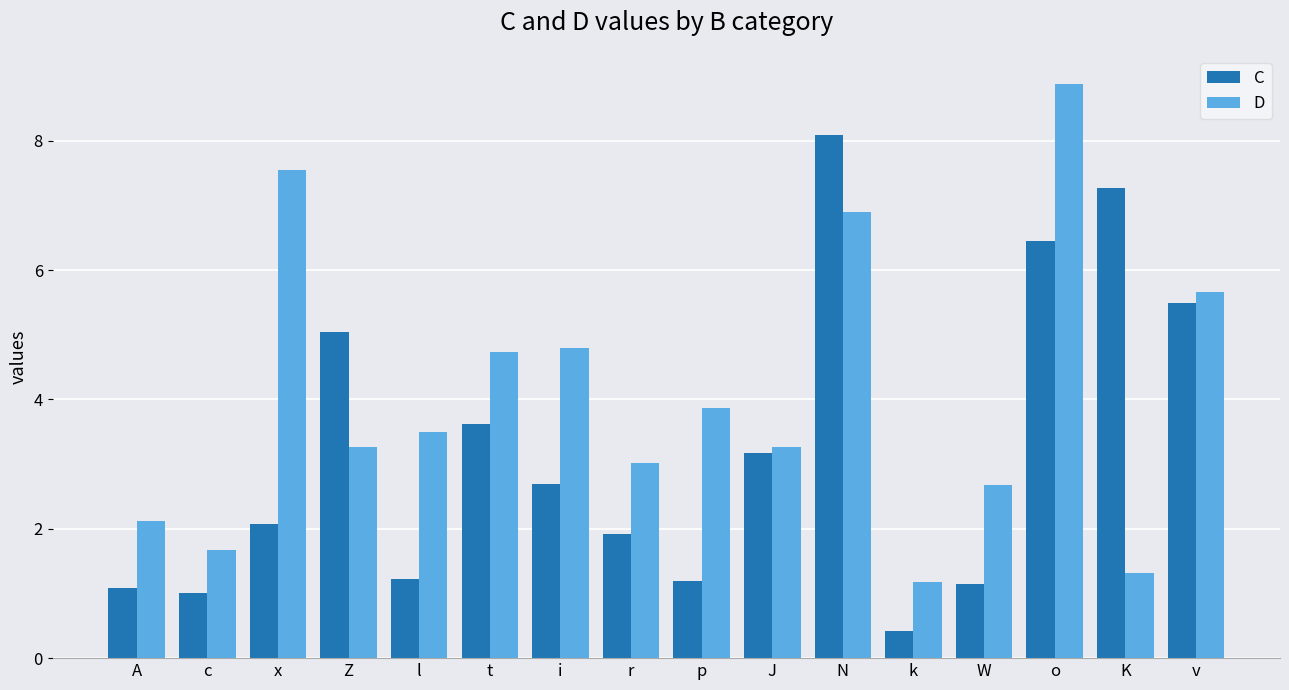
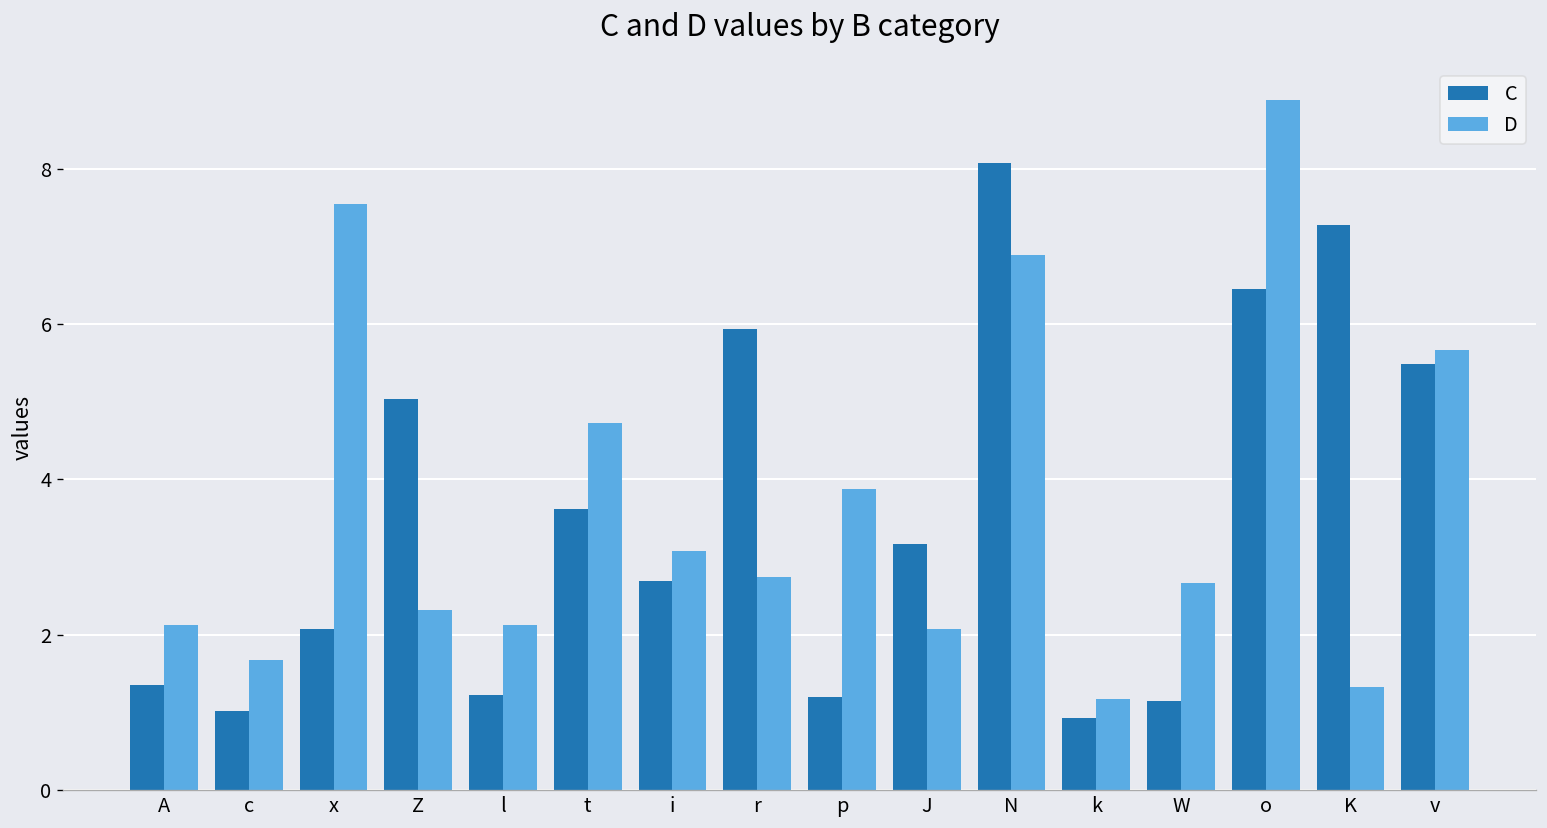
C, A: 1.1 -> 1.4
D, Z: 3.3 -> 2.3
D, l: 3.5 -> 2.1
D, i: 4.8 -> 3.1
C, r: 1.9 -> 5.9
D, r: 3.0 -> 2.7
D, J: 3.3 -> 2.1
C, k: 0.4 -> 0.9
